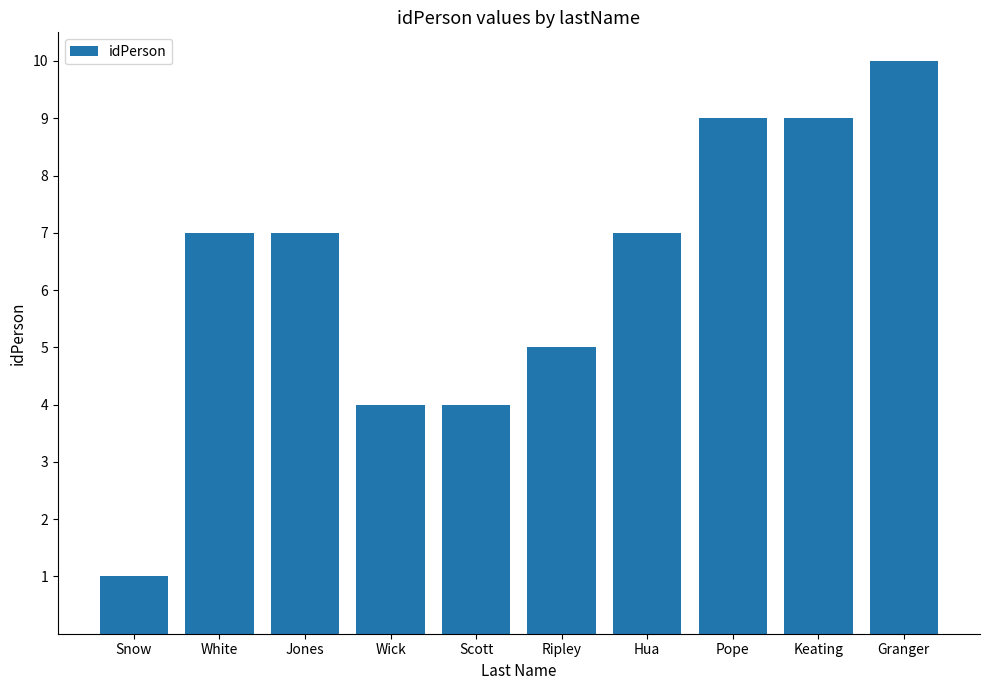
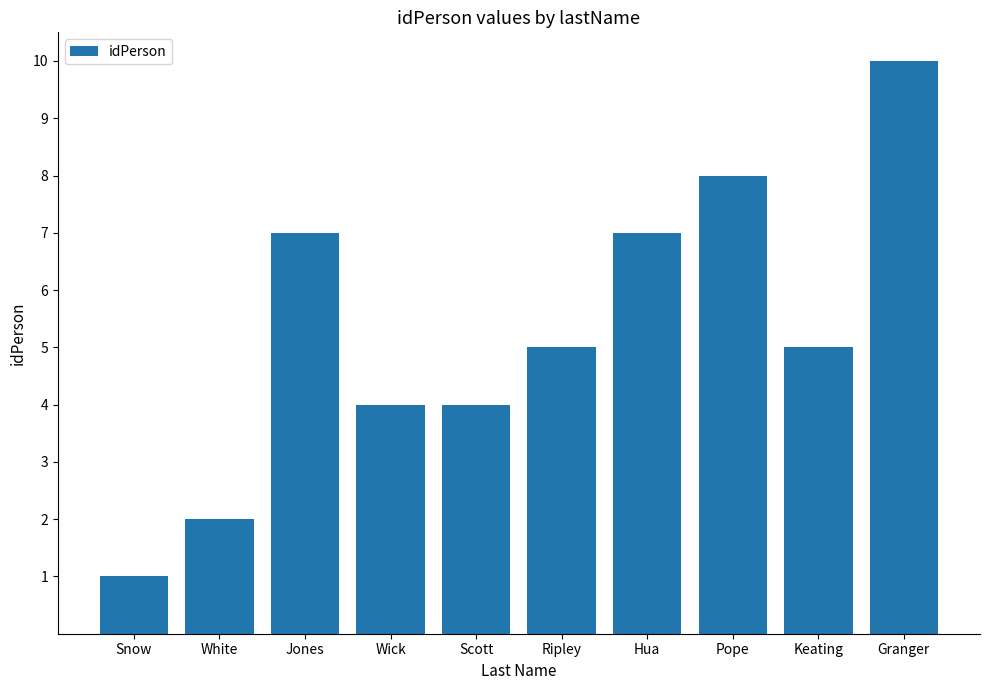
White: 7 -> 2
Pope: 9 -> 8
Keating: 9 -> 5
